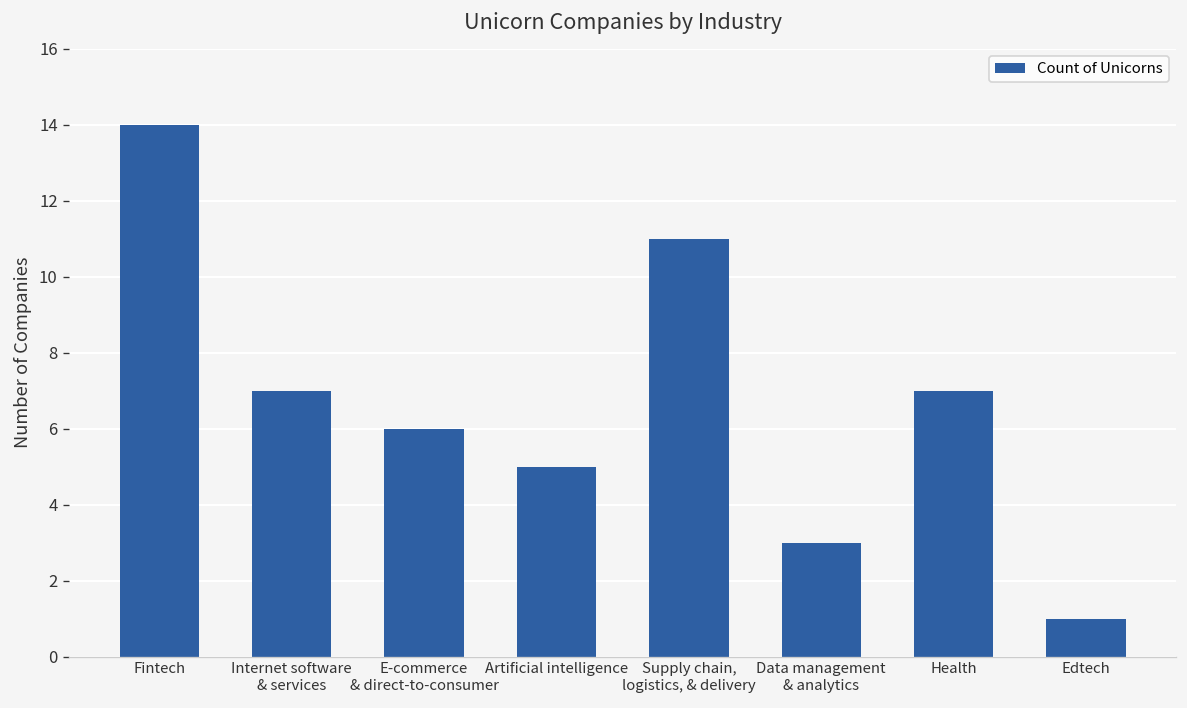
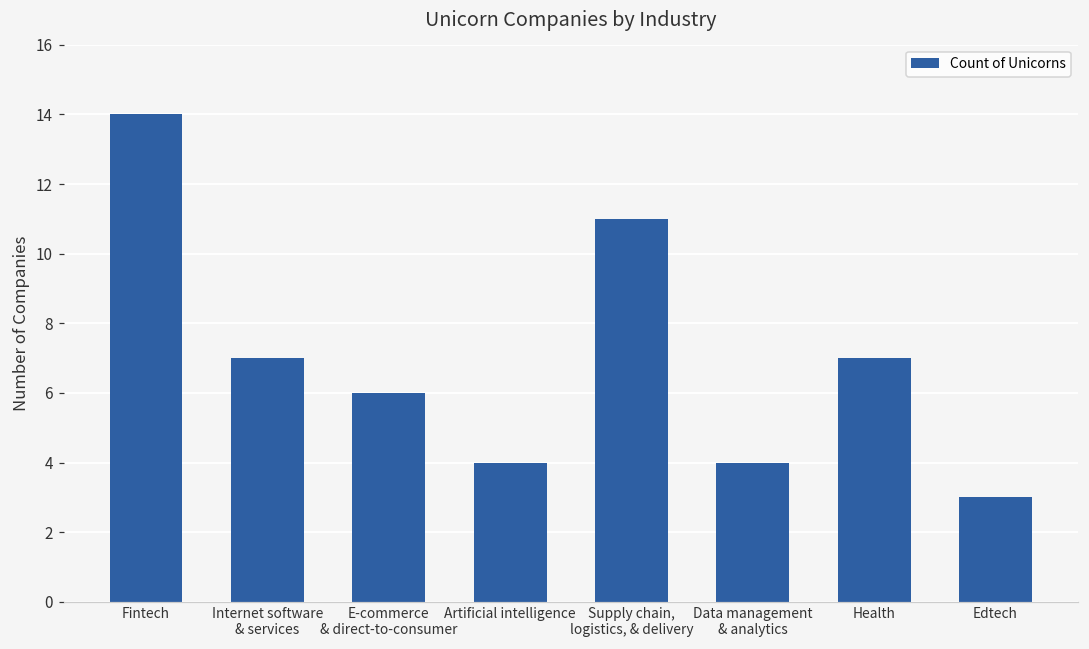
Artificial intelligence: 5 -> 4
Data management & analytics: 3 -> 4
Edtech: 1 -> 3
